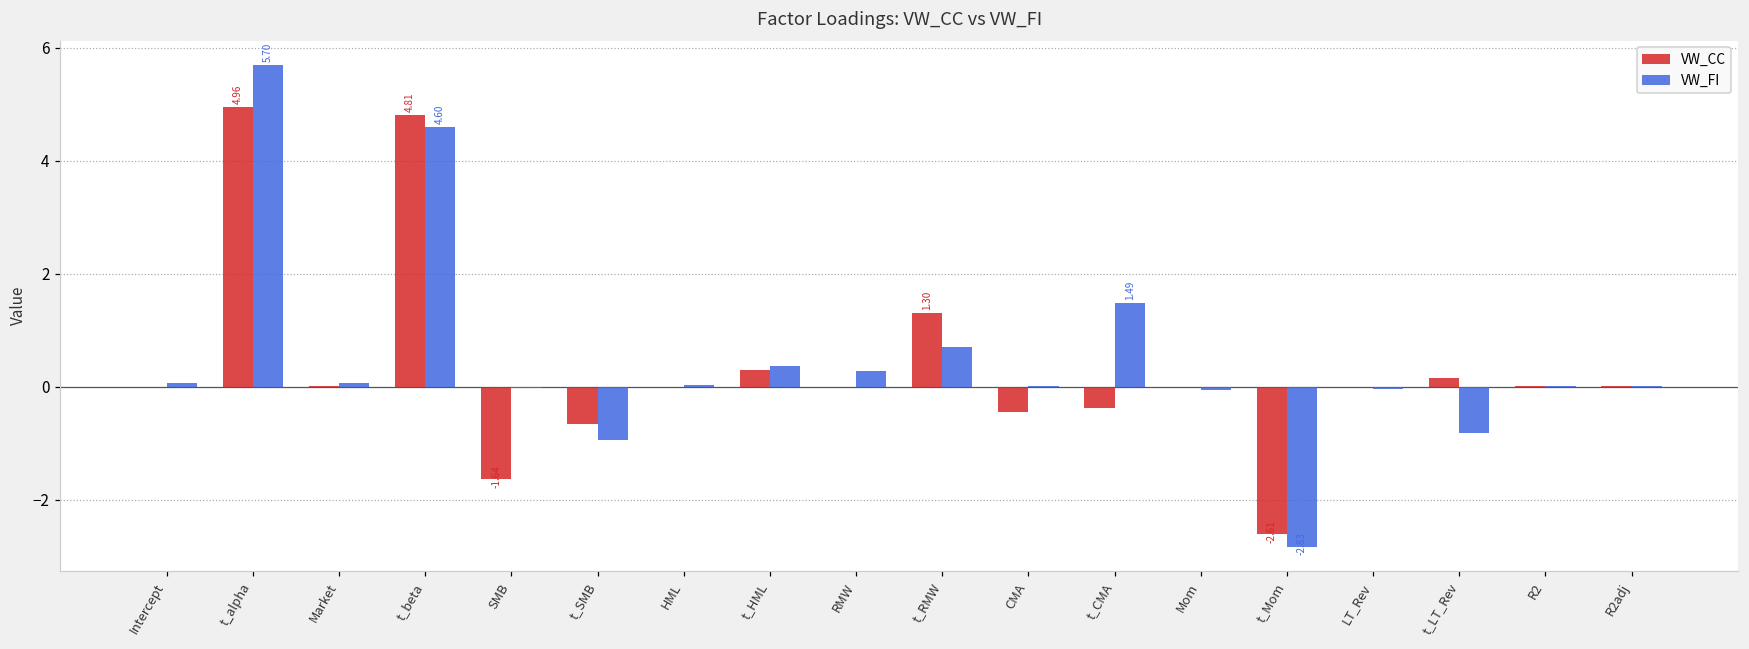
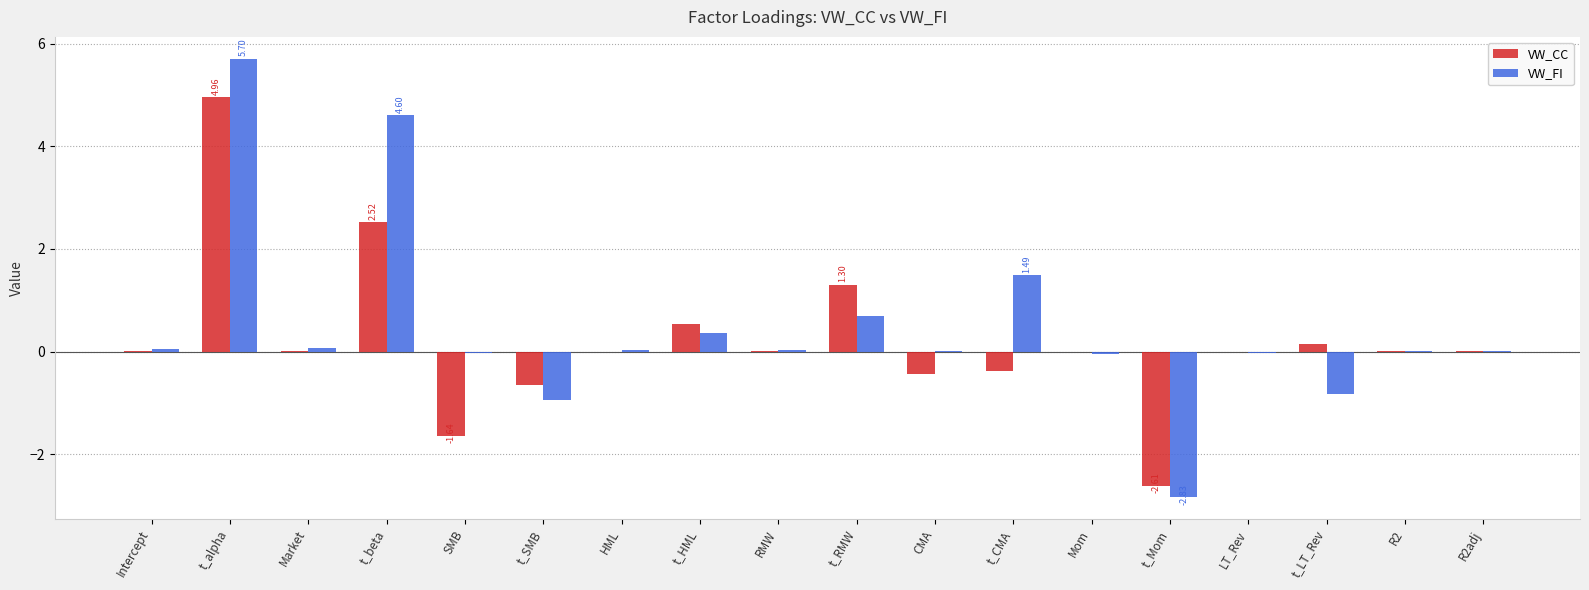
VW_CC, t_beta: 4.81 -> 2.52
VW_CC, t_HML: 0.3 -> 0.5
VW_FI, RMW: 0.3 -> 0.0
